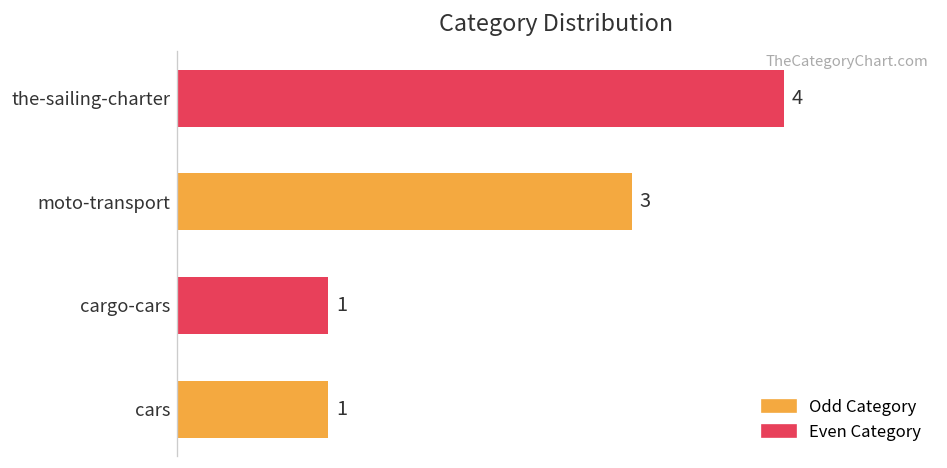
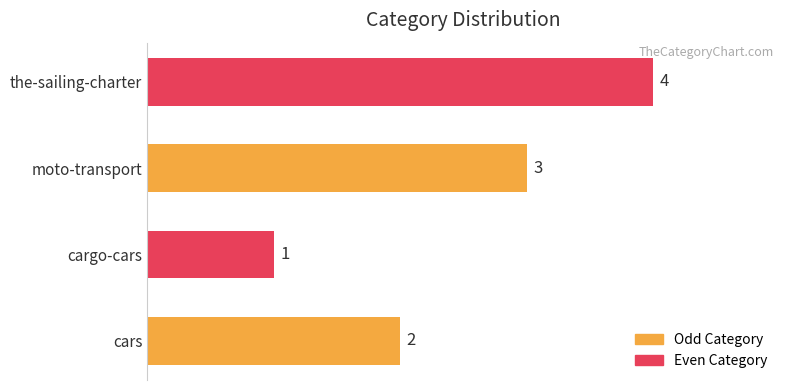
cars: 1 -> 2
